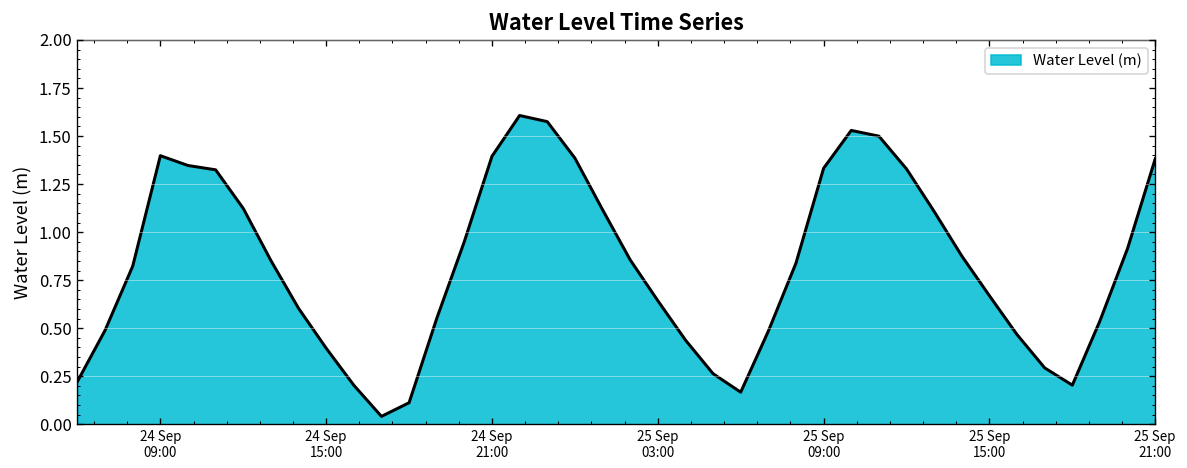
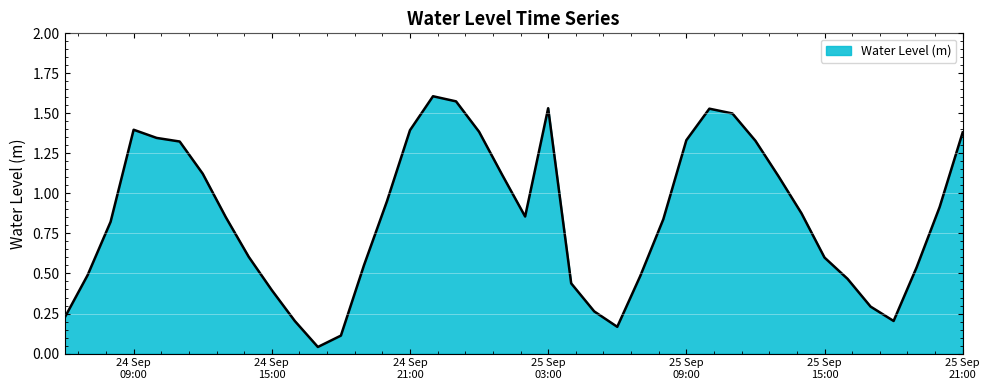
25 Sep 03:00: 0.64 -> 1.53
25 Sep 15:00: 0.67 -> 0.60
